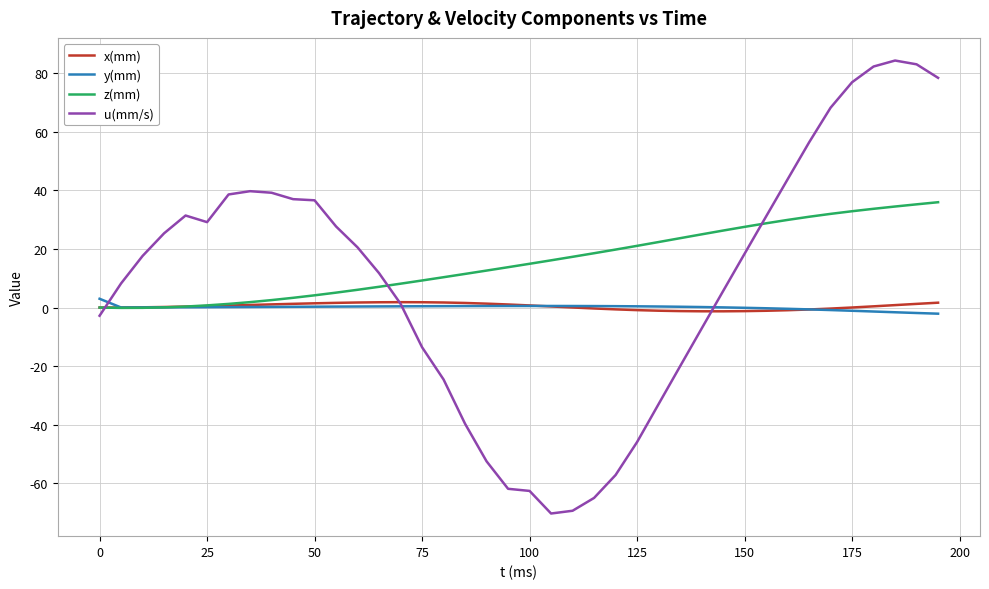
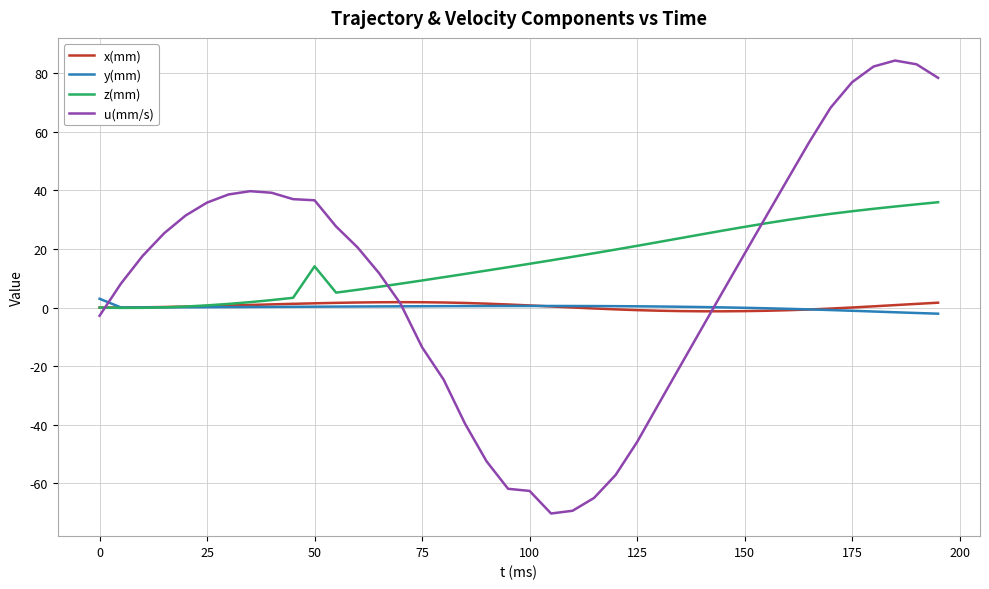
u(mm/s), 25: 29 -> 36
z(mm), 50: 4 -> 14
